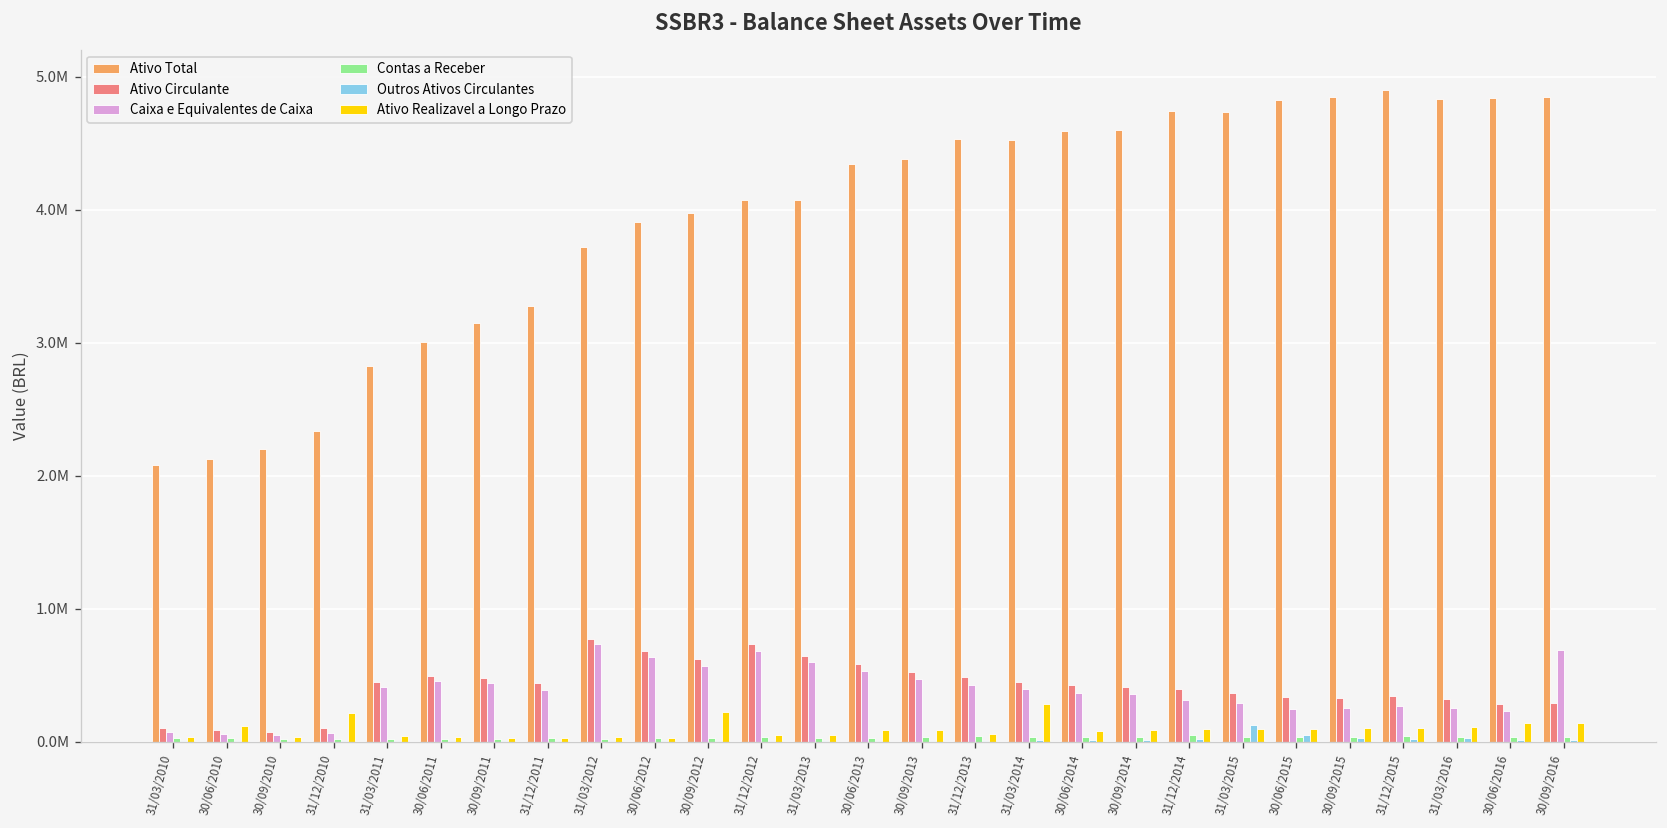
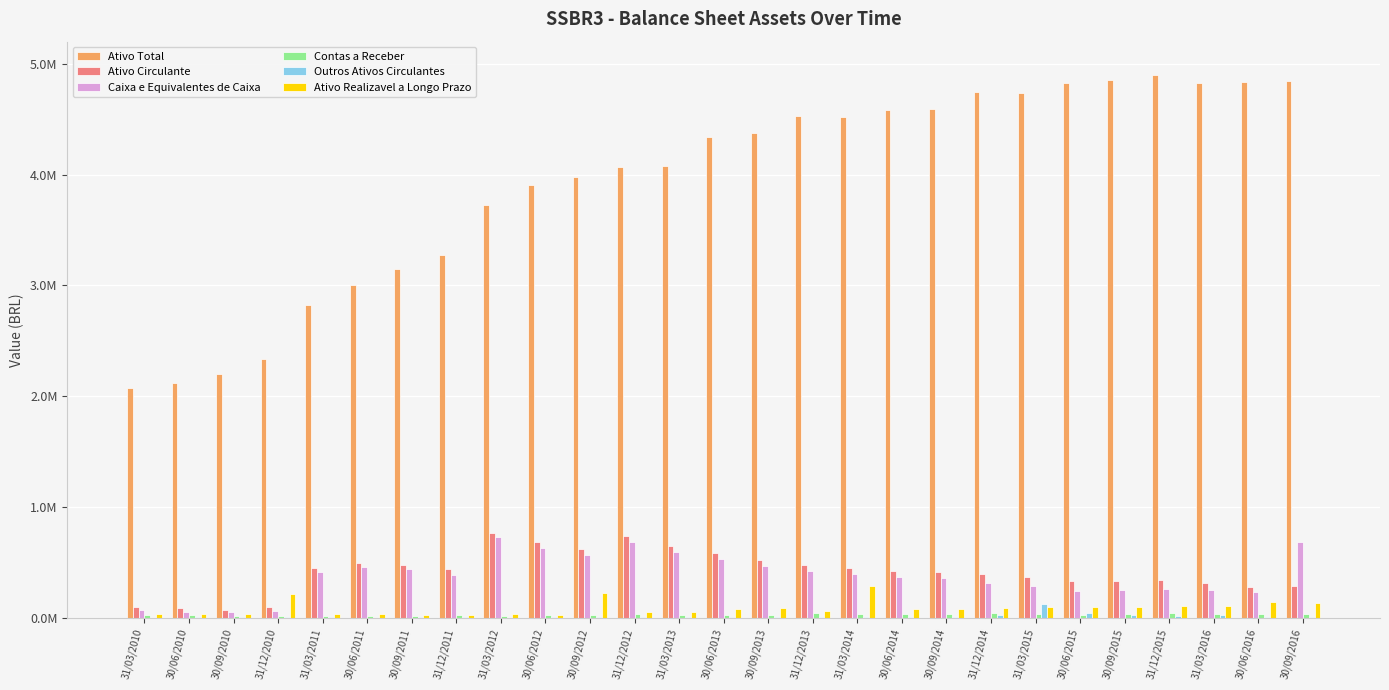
Ativo Realizavel a Longo Prazo, 30/06/2010: 120000 -> 30000
